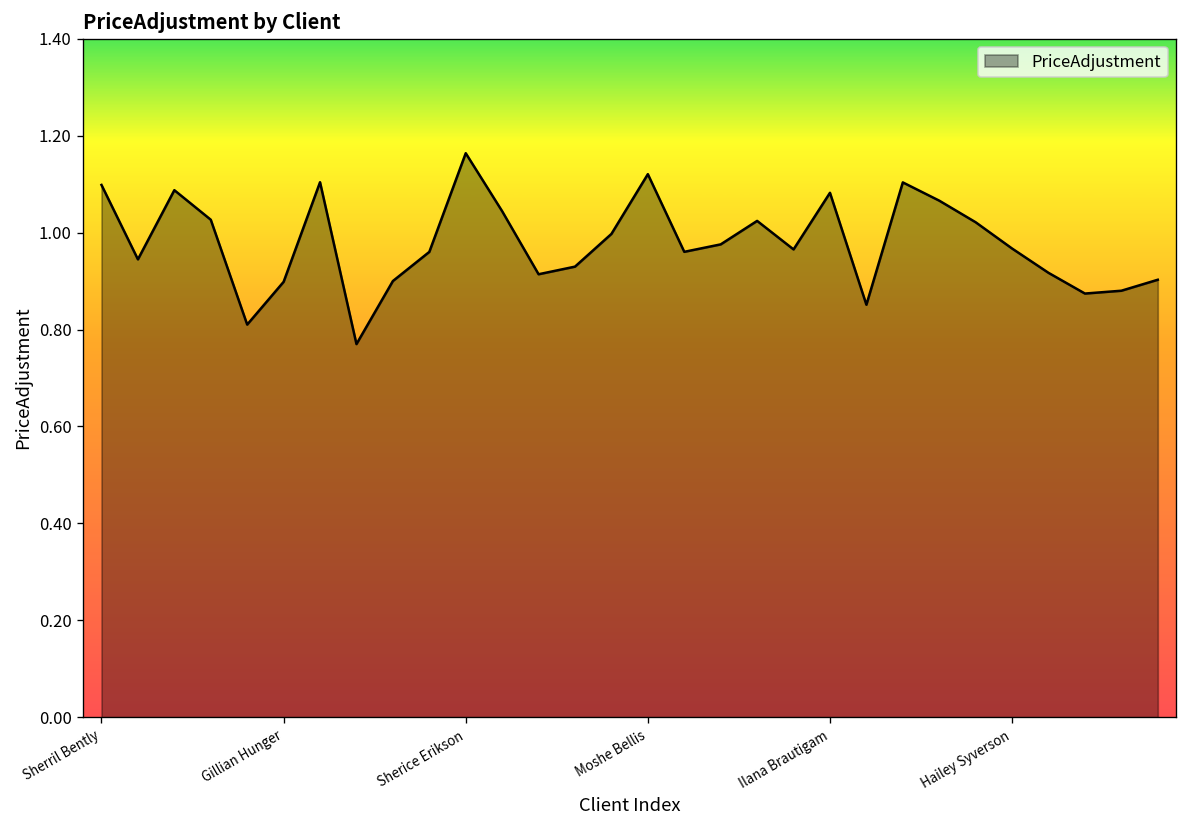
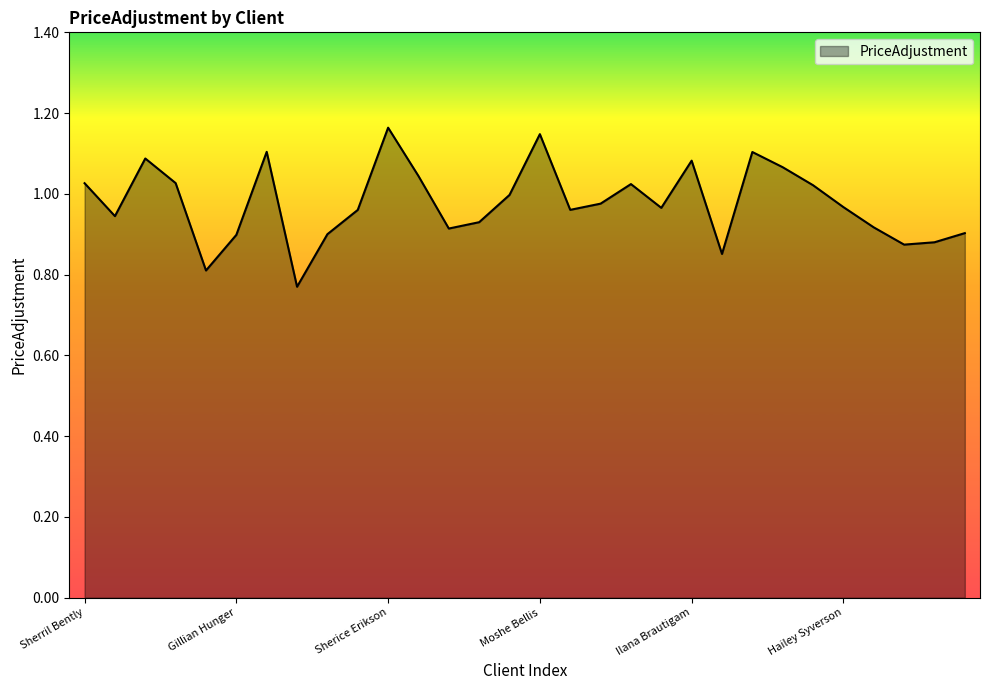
Sherril Bently: 1.10 -> 1.03
Moshe Bellis: 1.12 -> 1.15
